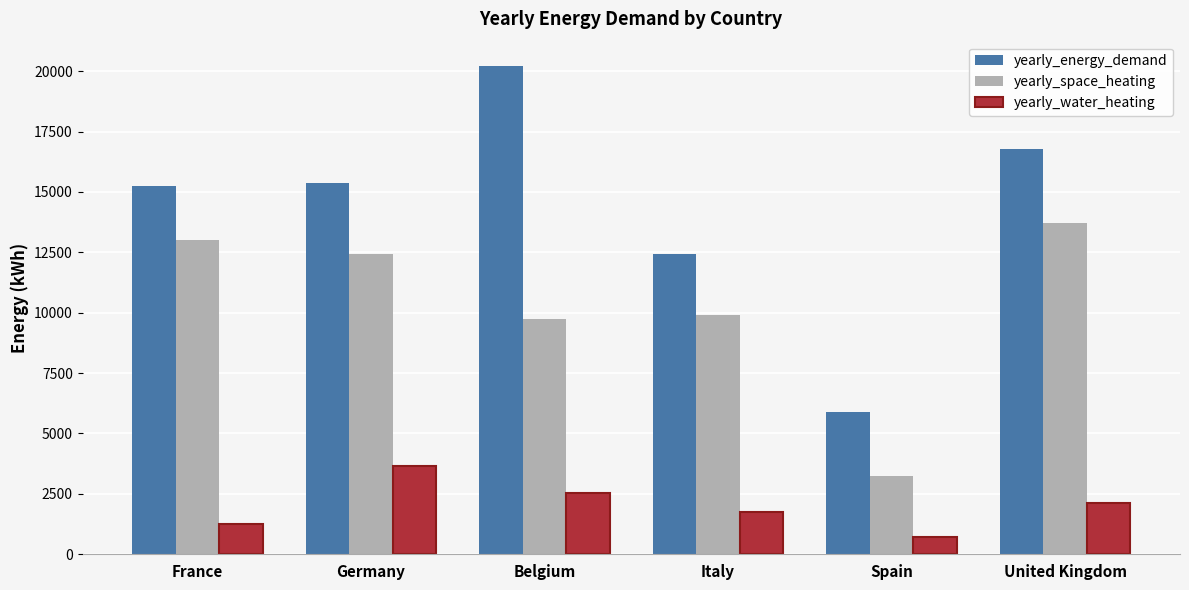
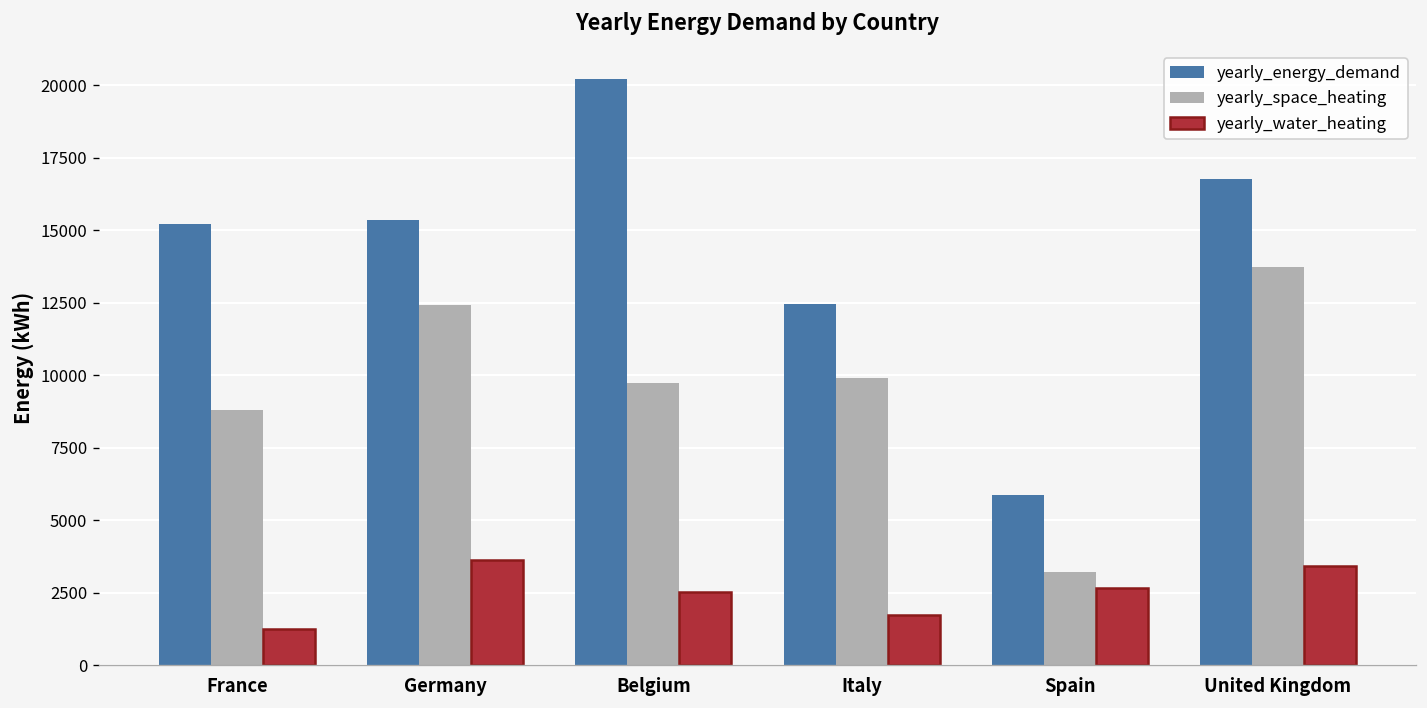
yearly_space_heating, France: 13000 -> 8800
yearly_water_heating, Spain: 700 -> 2700
yearly_water_heating, United Kingdom: 2100 -> 3400
